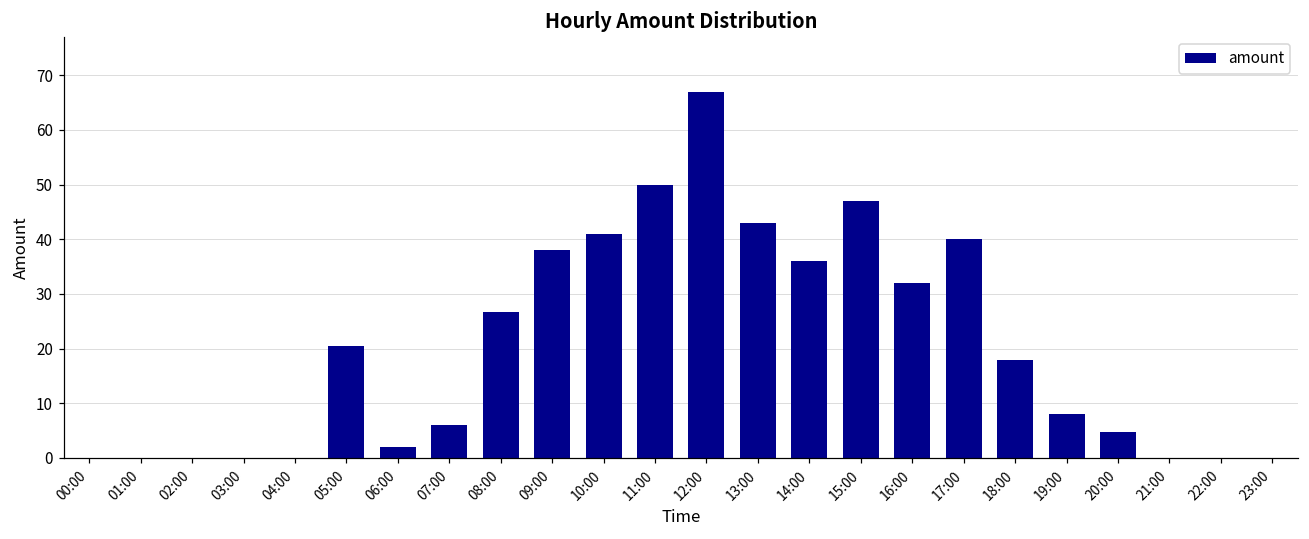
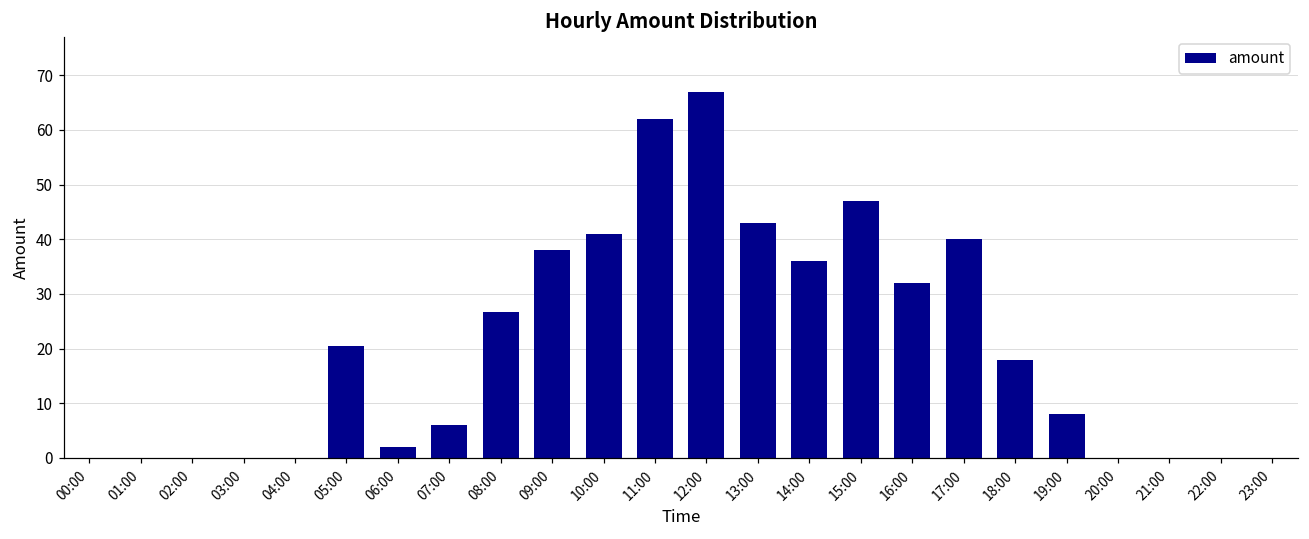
11:00: 50 -> 62
20:00: 5 -> 0
